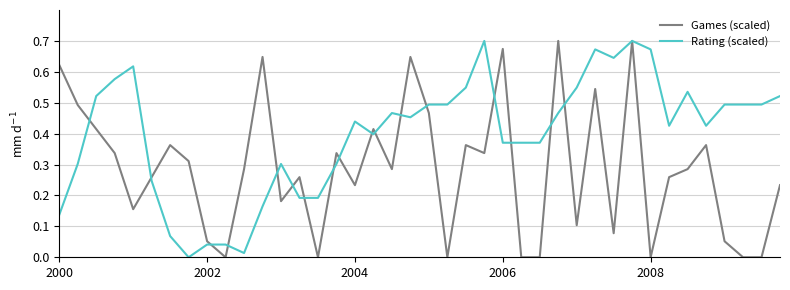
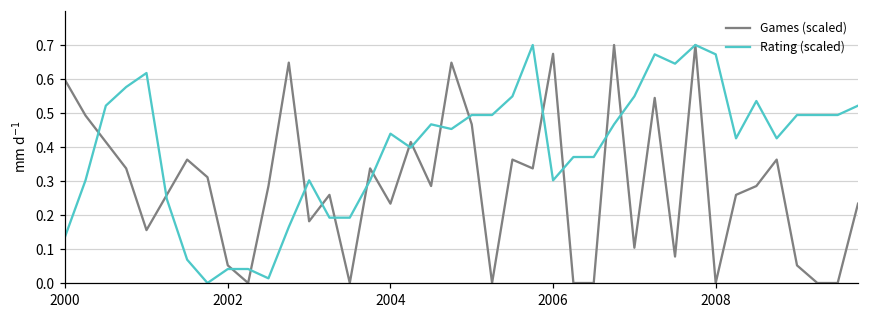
Games (scaled), 2000: 0.62 -> 0.60
Rating (scaled), 2006: 0.37 -> 0.30
